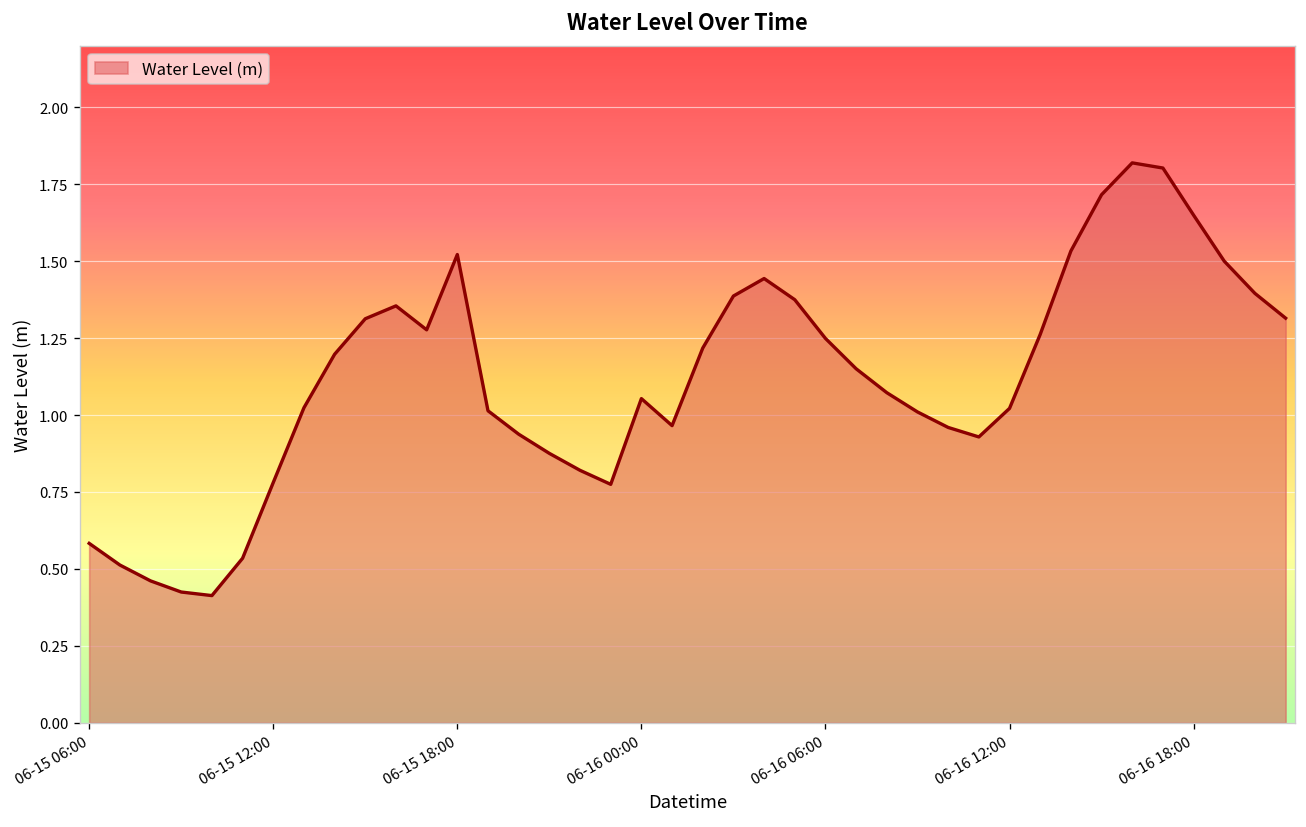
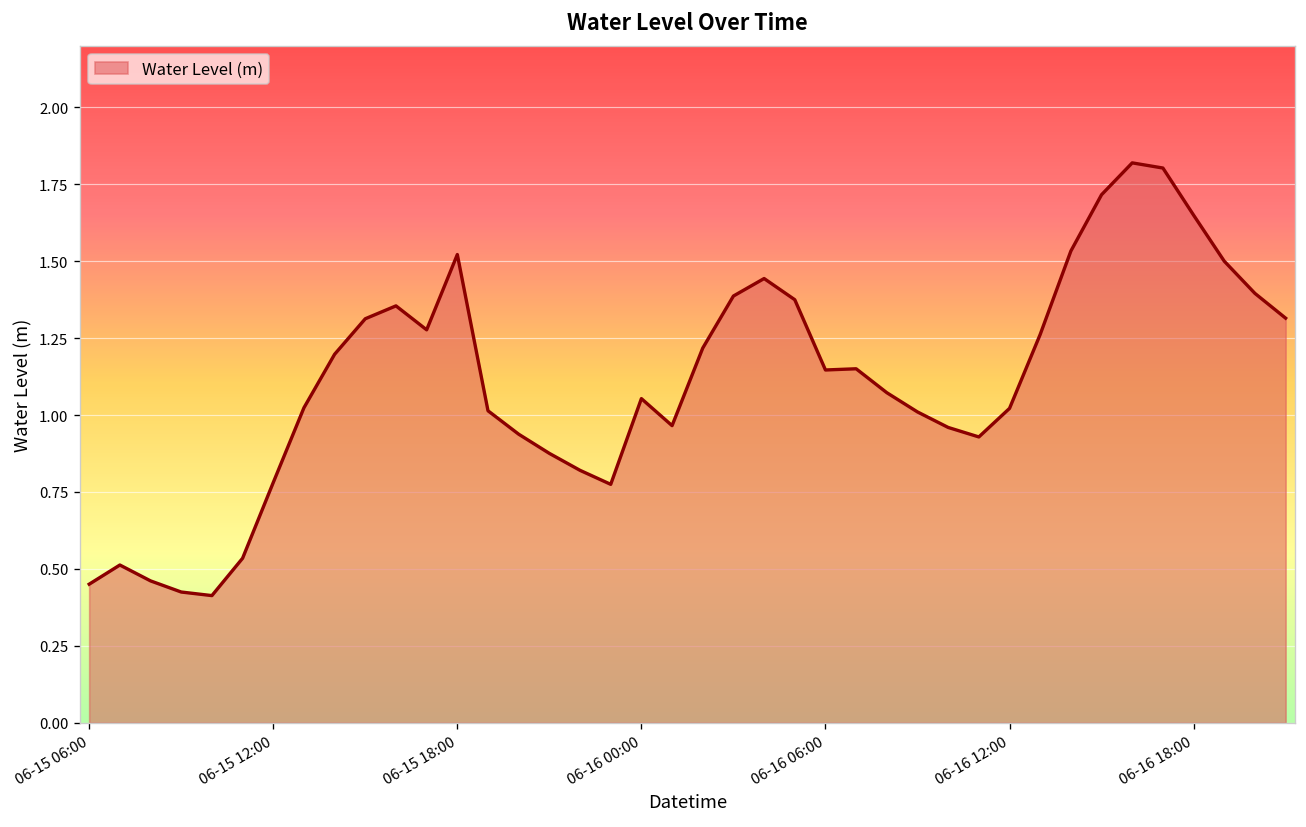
06-15 06:00: 0.58 -> 0.45
06-16 06:00: 1.25 -> 1.15
